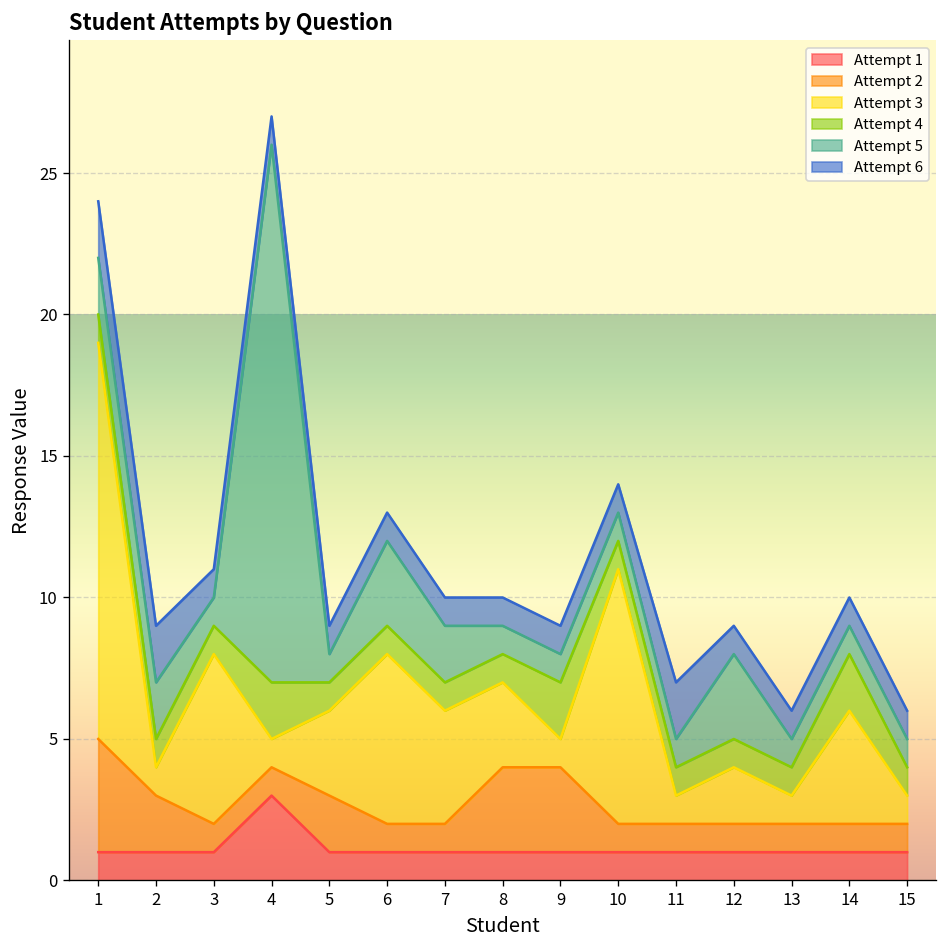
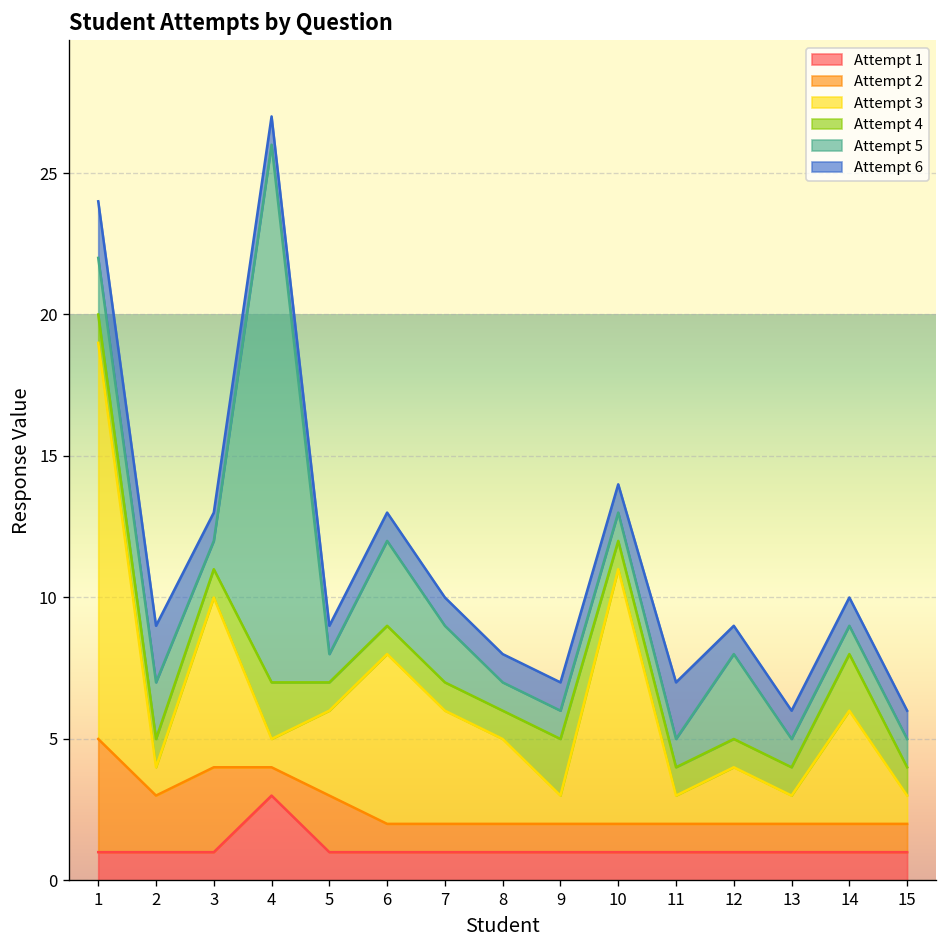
Attempt 2, 3: 1 -> 3
Attempt 2, 8: 3 -> 1
Attempt 2, 9: 3 -> 1
